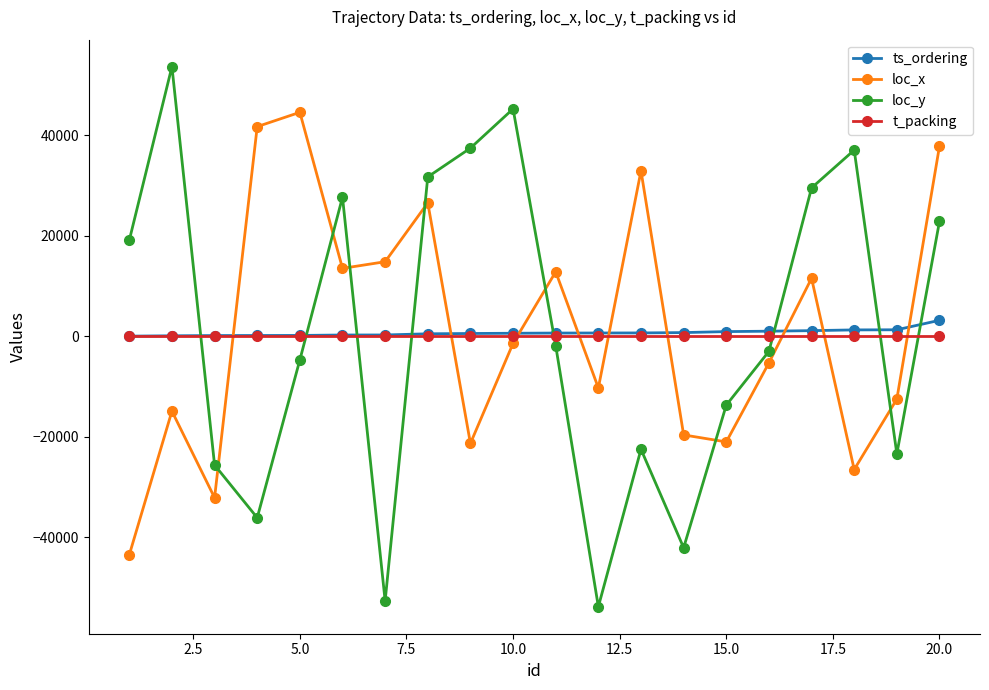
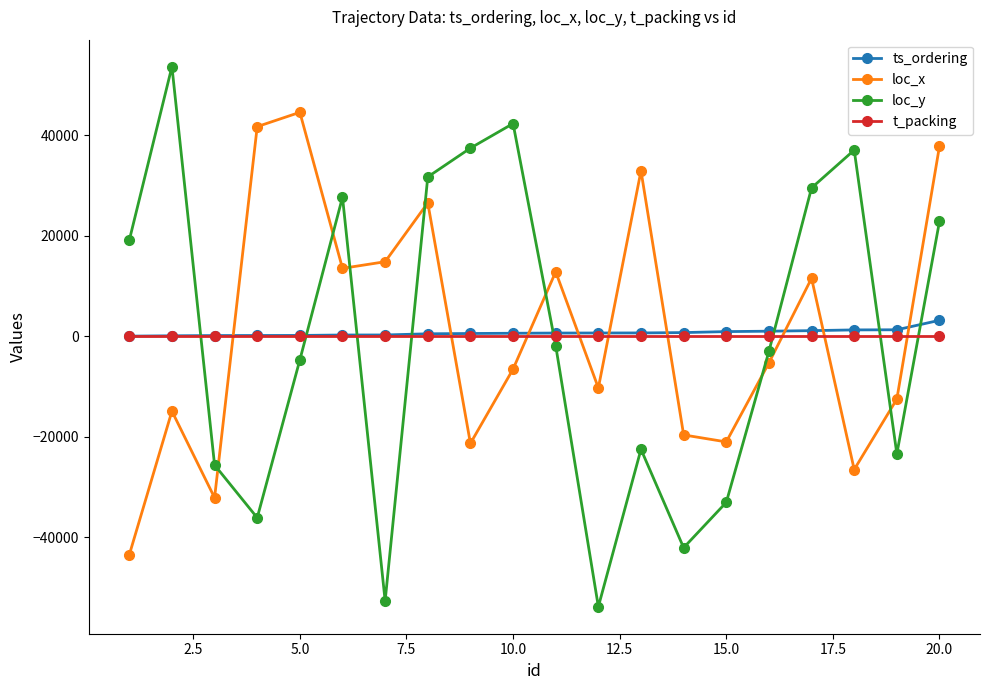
loc_x, 10.0: -1000 -> -7000
loc_y, 10.0: 45000 -> 42000
loc_y, 15.0: -14000 -> -33000
